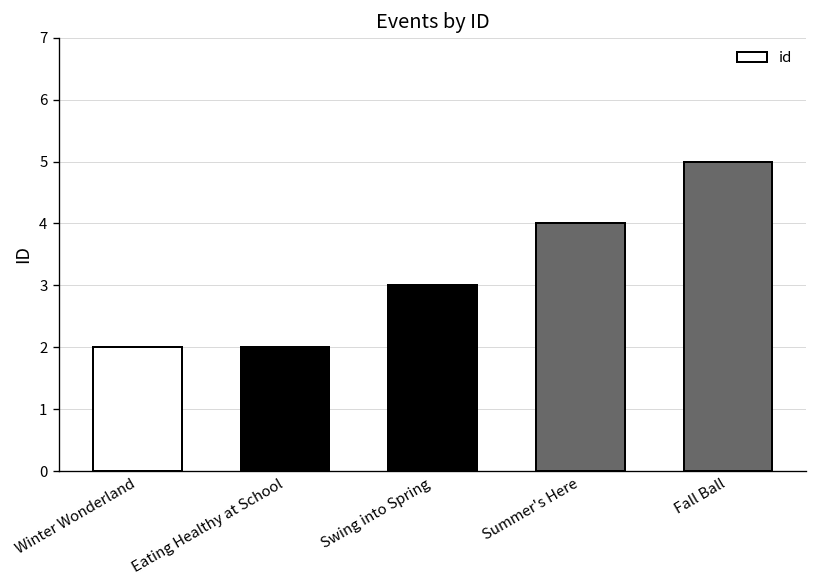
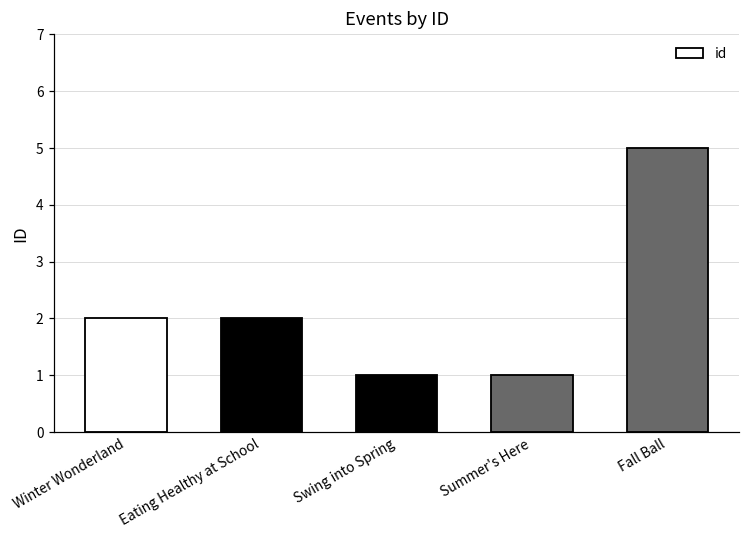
Swing into Spring: 3 -> 1
Summer's Here: 4 -> 1
